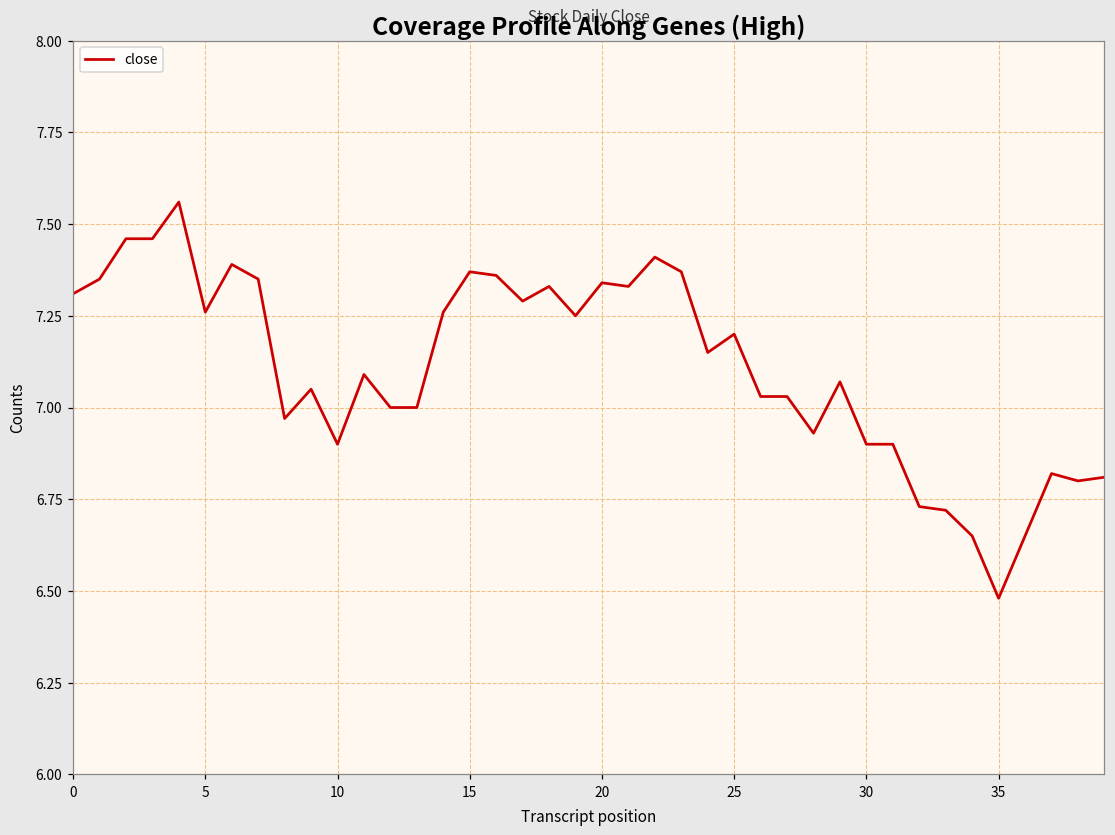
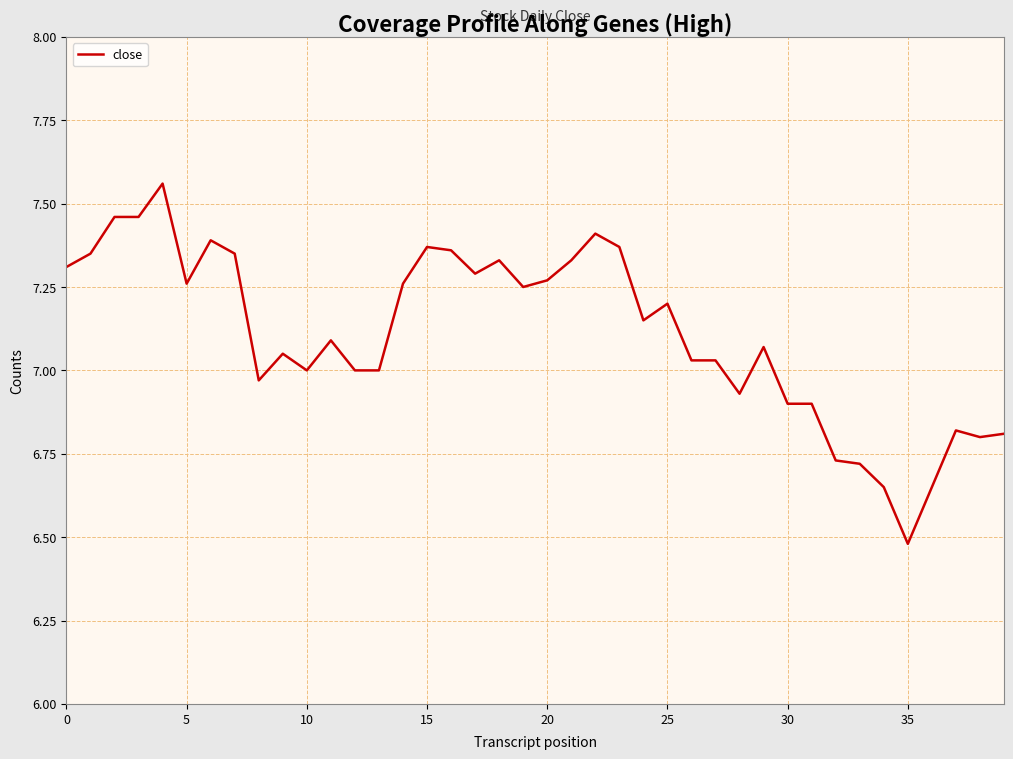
10: 6.9 -> 7.0
20: 7.34 -> 7.27
